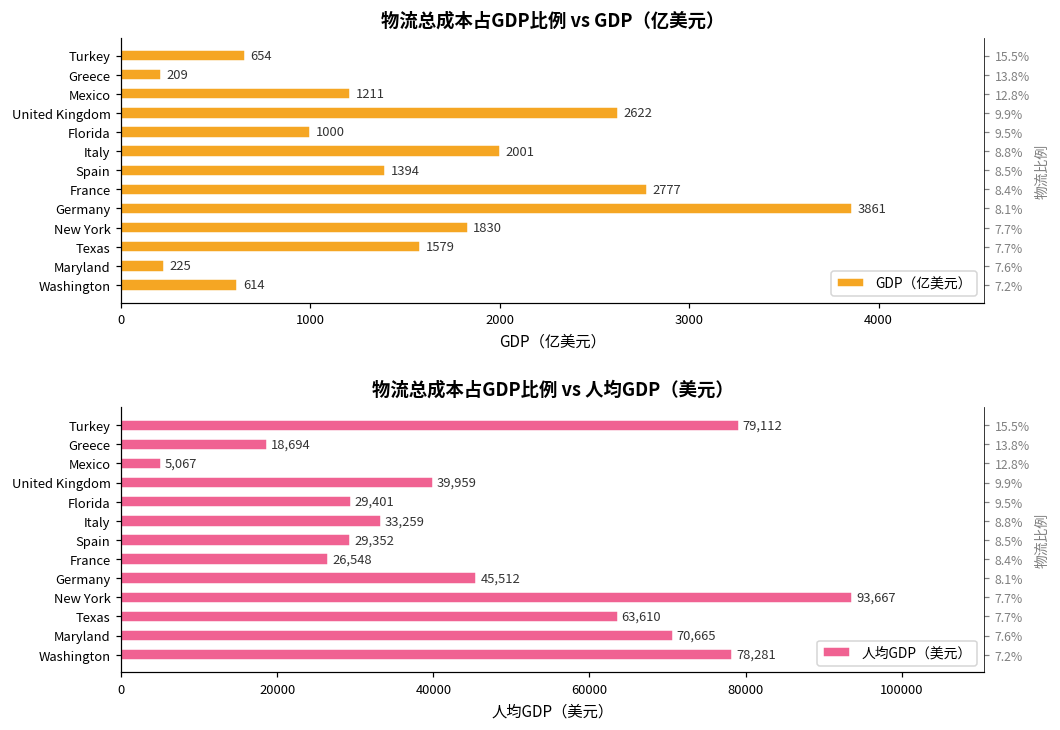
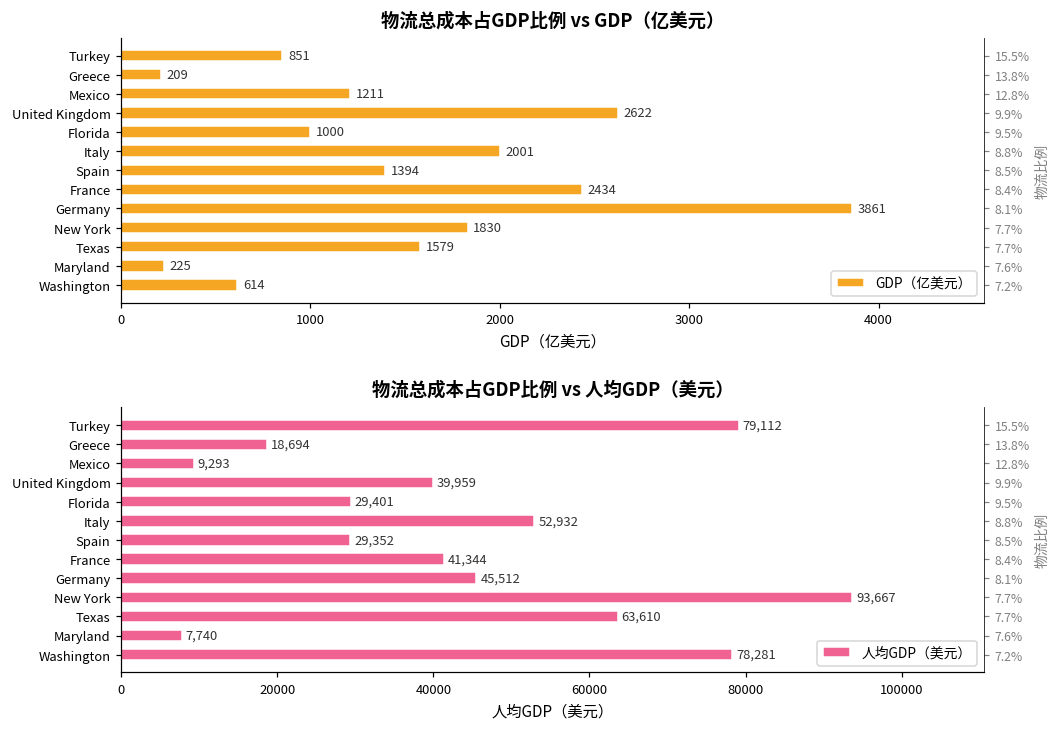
物流总成本占GDP比例 vs GDP（亿美元）, Turkey: 654 -> 851
物流总成本占GDP比例 vs GDP（亿美元）, France: 2777 -> 2434
物流总成本占GDP比例 vs 人均GDP（美元）, Mexico: 5,067 -> 9,293
物流总成本占GDP比例 vs 人均GDP（美元）, Italy: 33,259 -> 52,932
物流总成本占GDP比例 vs 人均GDP（美元）, France: 26,548 -> 41,344
物流总成本占GDP比例 vs 人均GDP（美元）, Maryland: 70,665 -> 7,740
